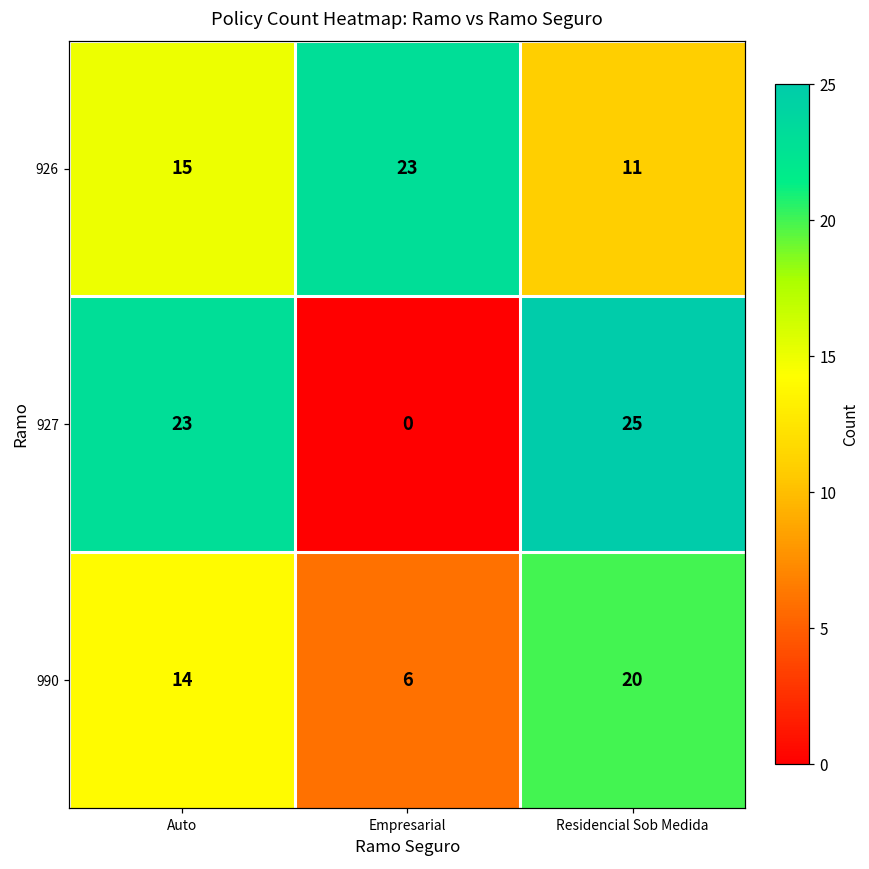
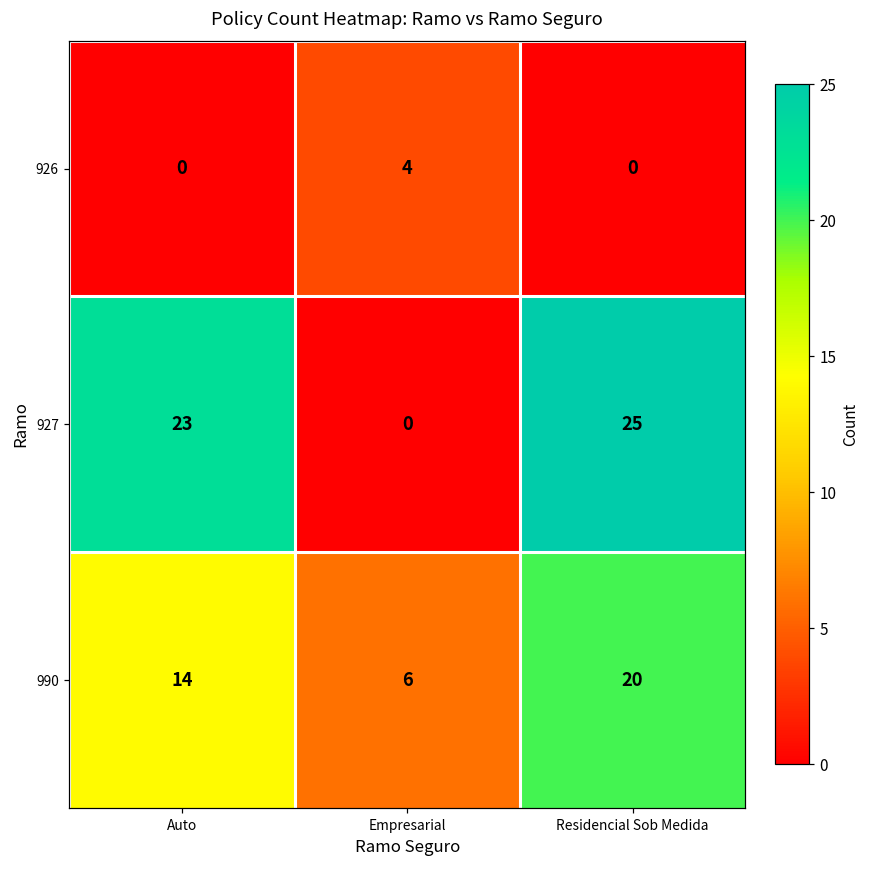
926, Auto: 15 -> 0
926, Empresarial: 23 -> 4
926, Residencial Sob Medida: 11 -> 0
